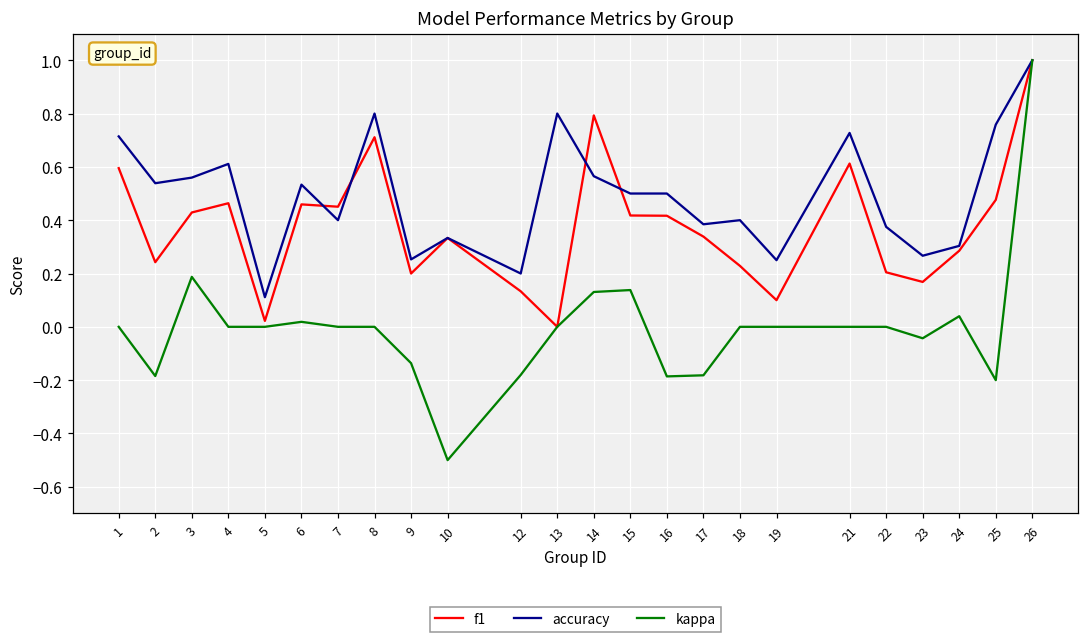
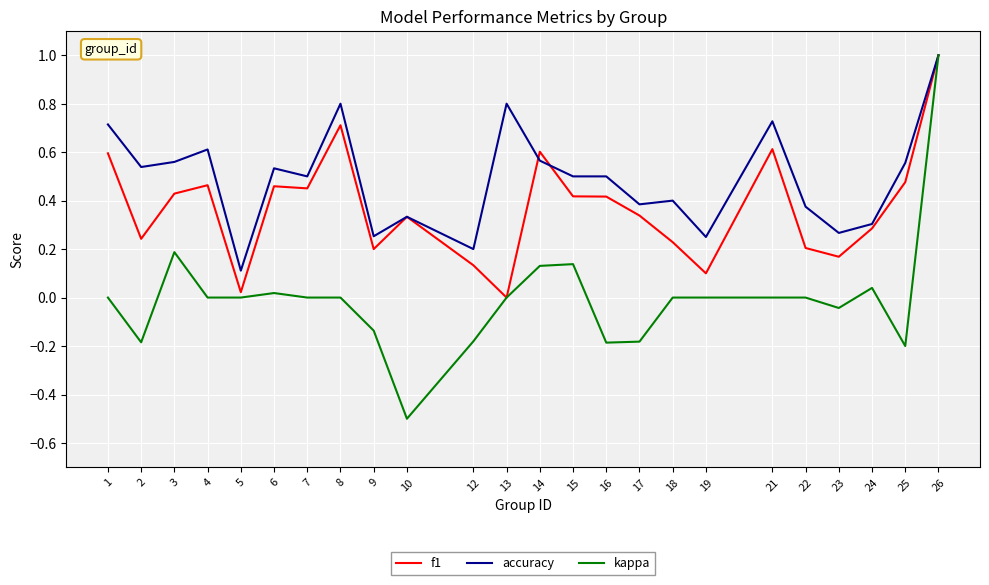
accuracy, 7: 0.4 -> 0.5
f1, 14: 0.79 -> 0.60
accuracy, 25: 0.76 -> 0.56
